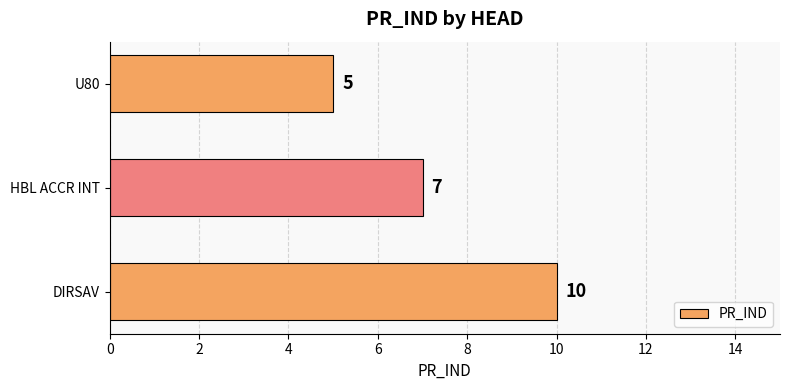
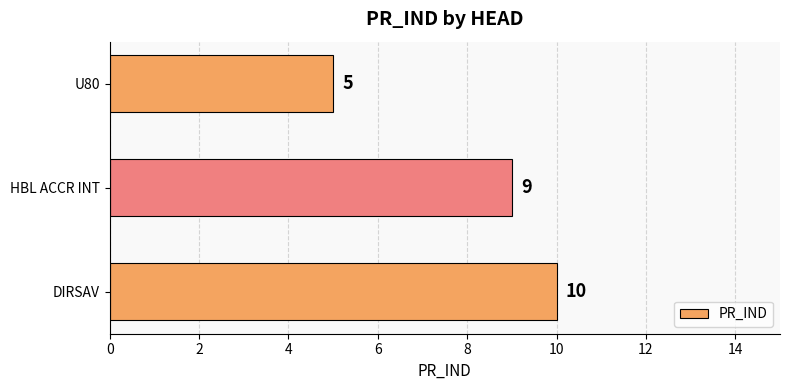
HBL ACCR INT: 7 -> 9
